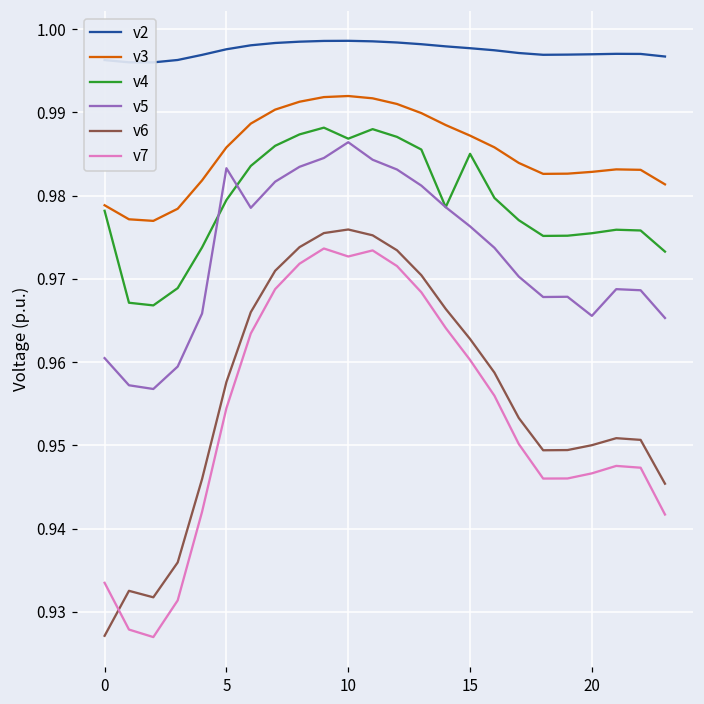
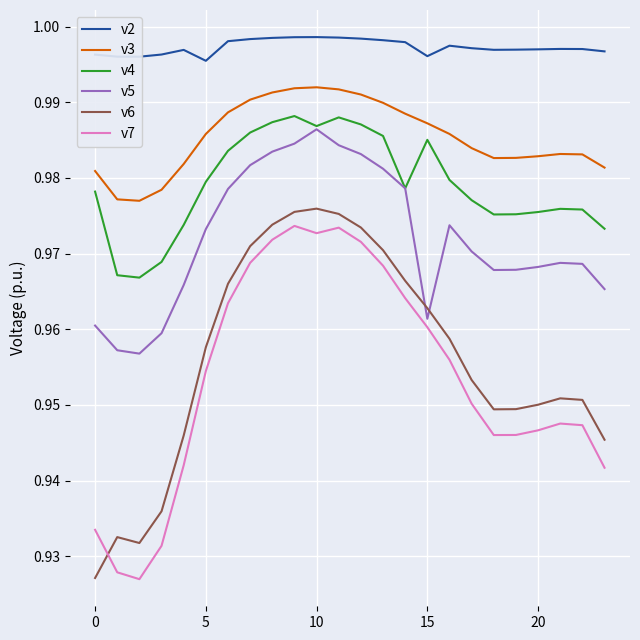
v3, 0: 0.979 -> 0.981
v2, 5: 0.998 -> 0.995
v5, 5: 0.983 -> 0.973
v2, 15: 0.998 -> 0.996
v5, 15: 0.976 -> 0.961
v5, 20: 0.966 -> 0.968
